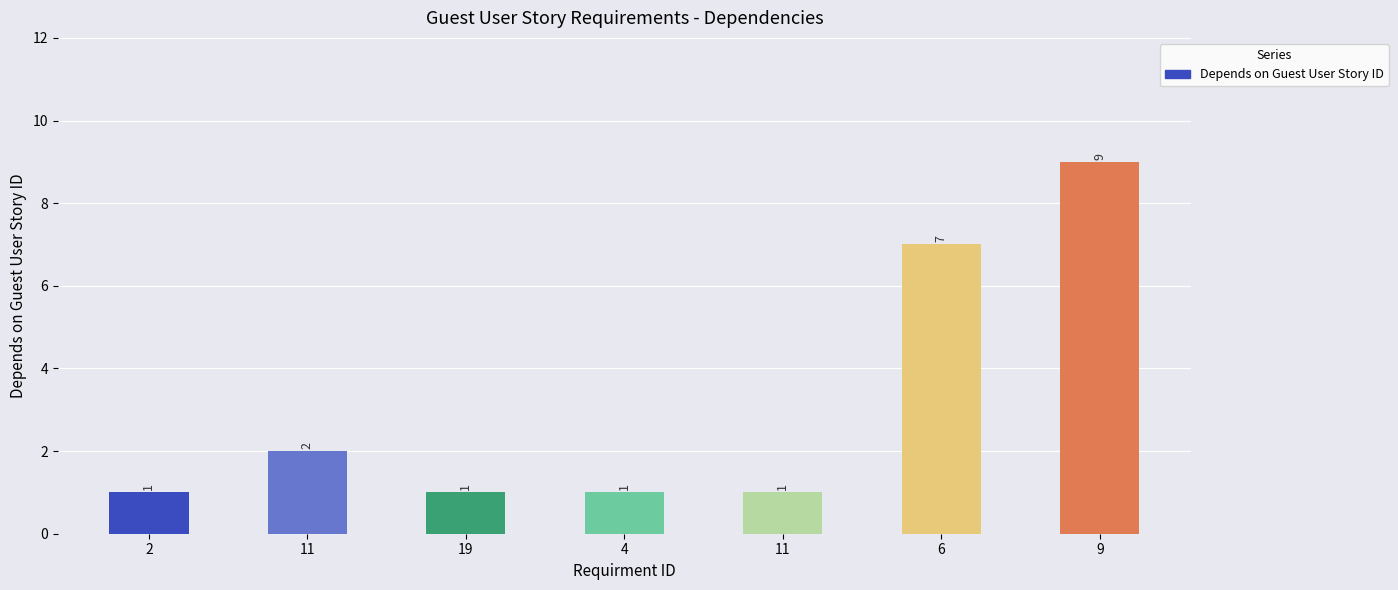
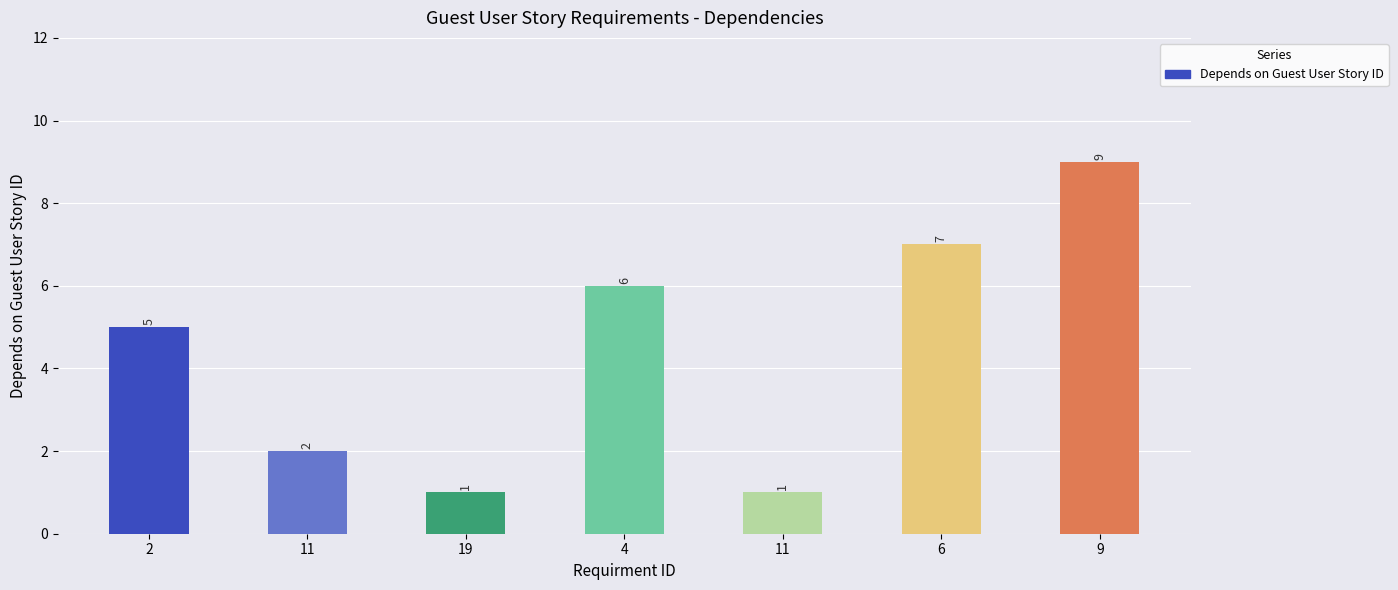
2: 1 -> 5
4: 1 -> 6
